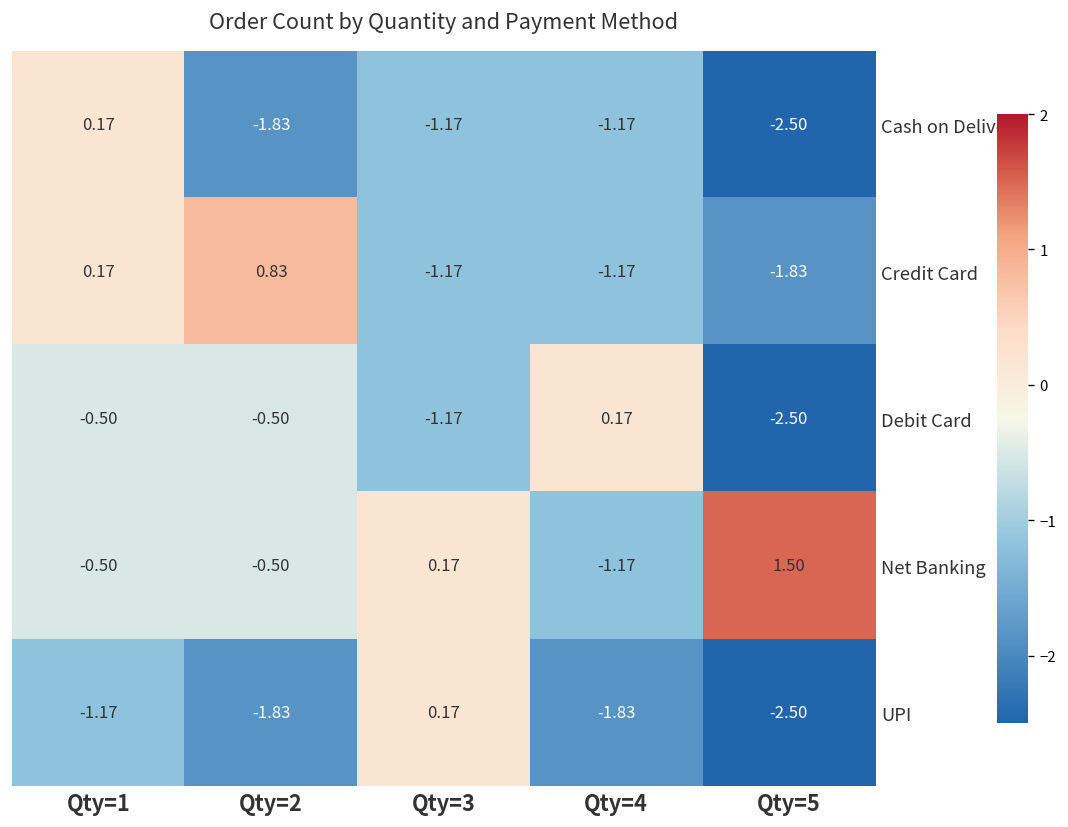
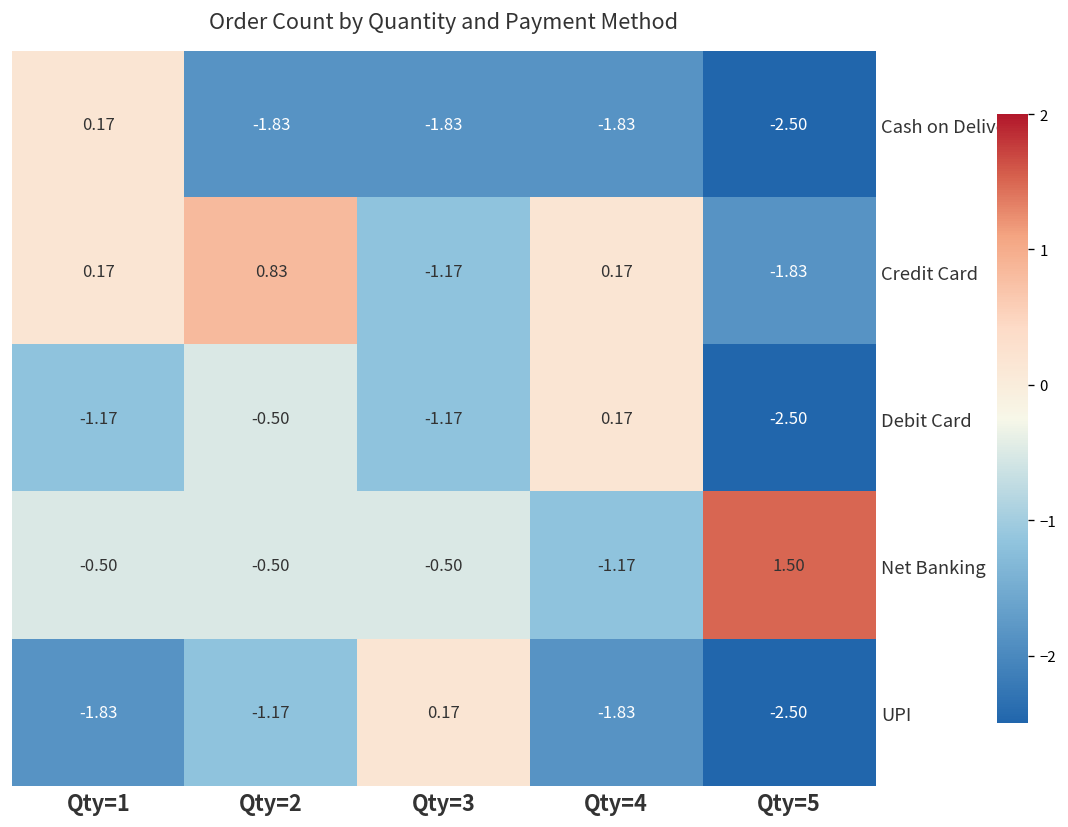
Cash on Delivery, Qty=3: -1.17 -> -1.83
Cash on Delivery, Qty=4: -1.17 -> -1.83
Credit Card, Qty=4: -1.17 -> 0.17
Debit Card, Qty=1: -0.50 -> -1.17
Net Banking, Qty=3: 0.17 -> -0.50
UPI, Qty=1: -1.17 -> -1.83
UPI, Qty=2: -1.83 -> -1.17
